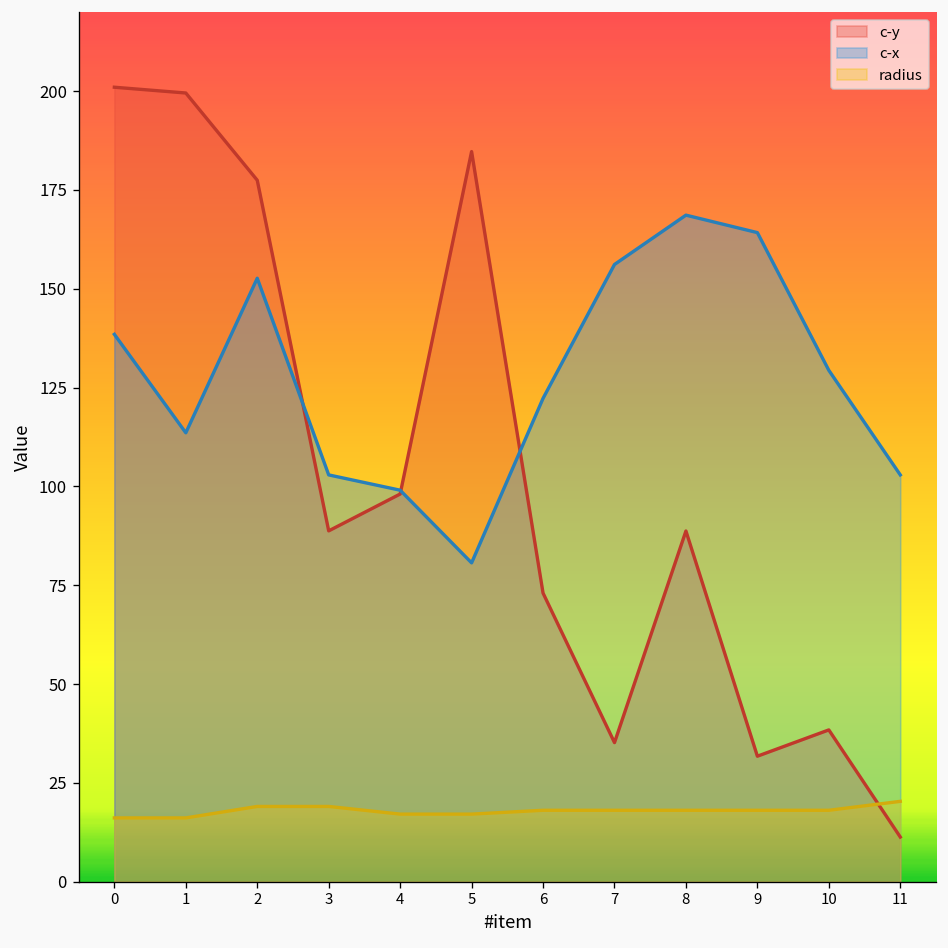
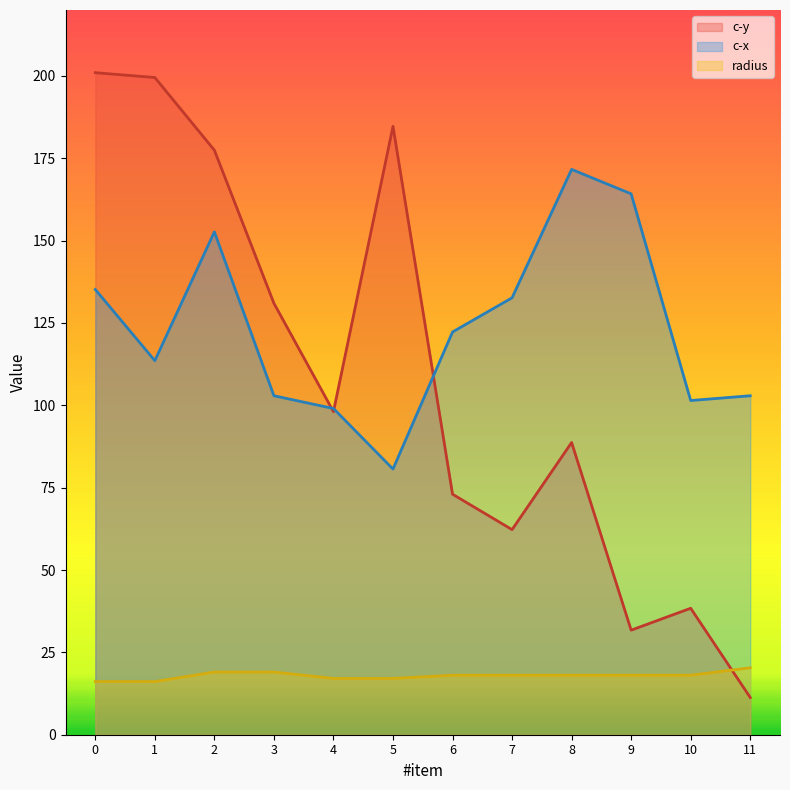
c-x, 0: 138 -> 135
c-y, 3: 89 -> 131
c-y, 7: 35 -> 62
c-x, 7: 156 -> 133
c-x, 8: 169 -> 172
c-x, 10: 129 -> 101
